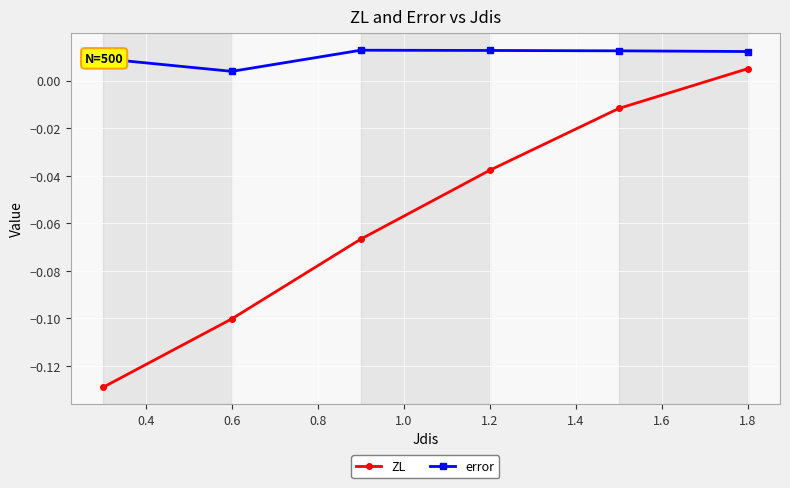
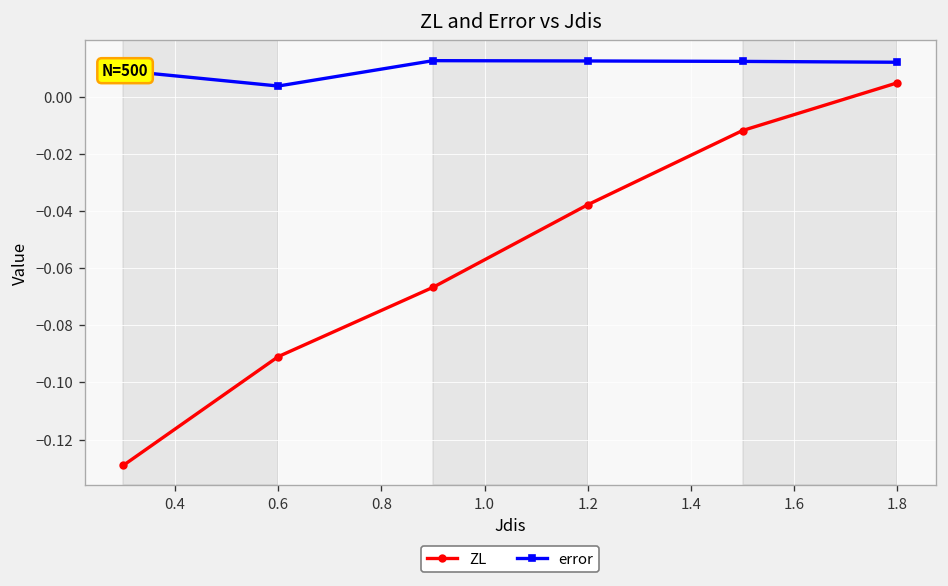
ZL, 0.6: -0.100 -> -0.091
